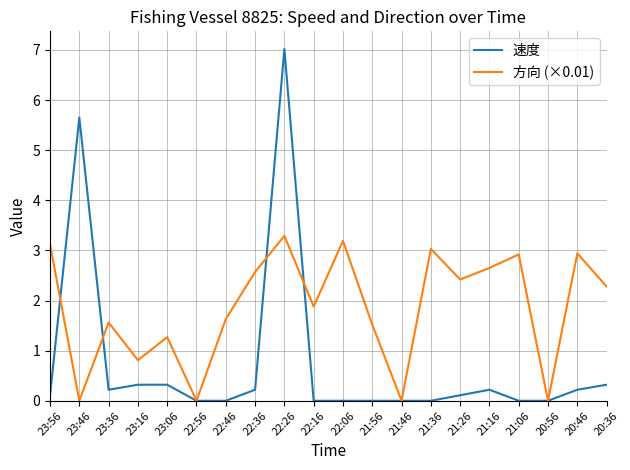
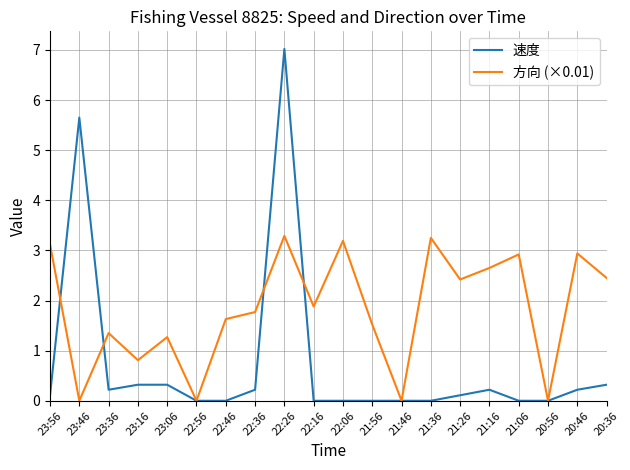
方向 (×0.01), 23:36: 1.6 -> 1.4
方向 (×0.01), 22:36: 2.6 -> 1.8
方向 (×0.01), 21:36: 3.0 -> 3.3
方向 (×0.01), 20:36: 2.3 -> 2.5
